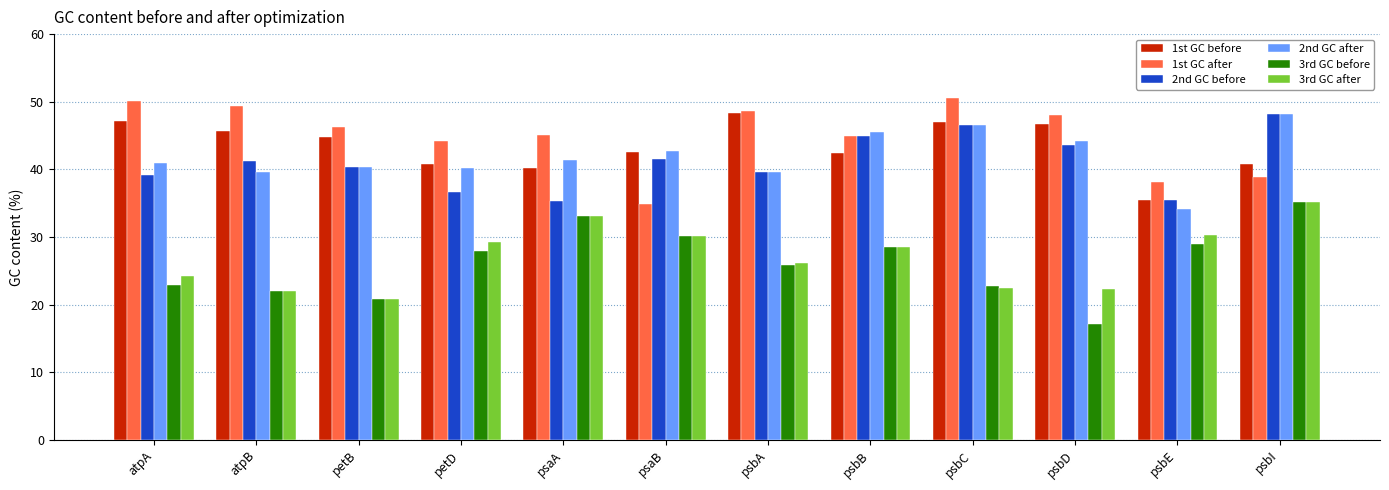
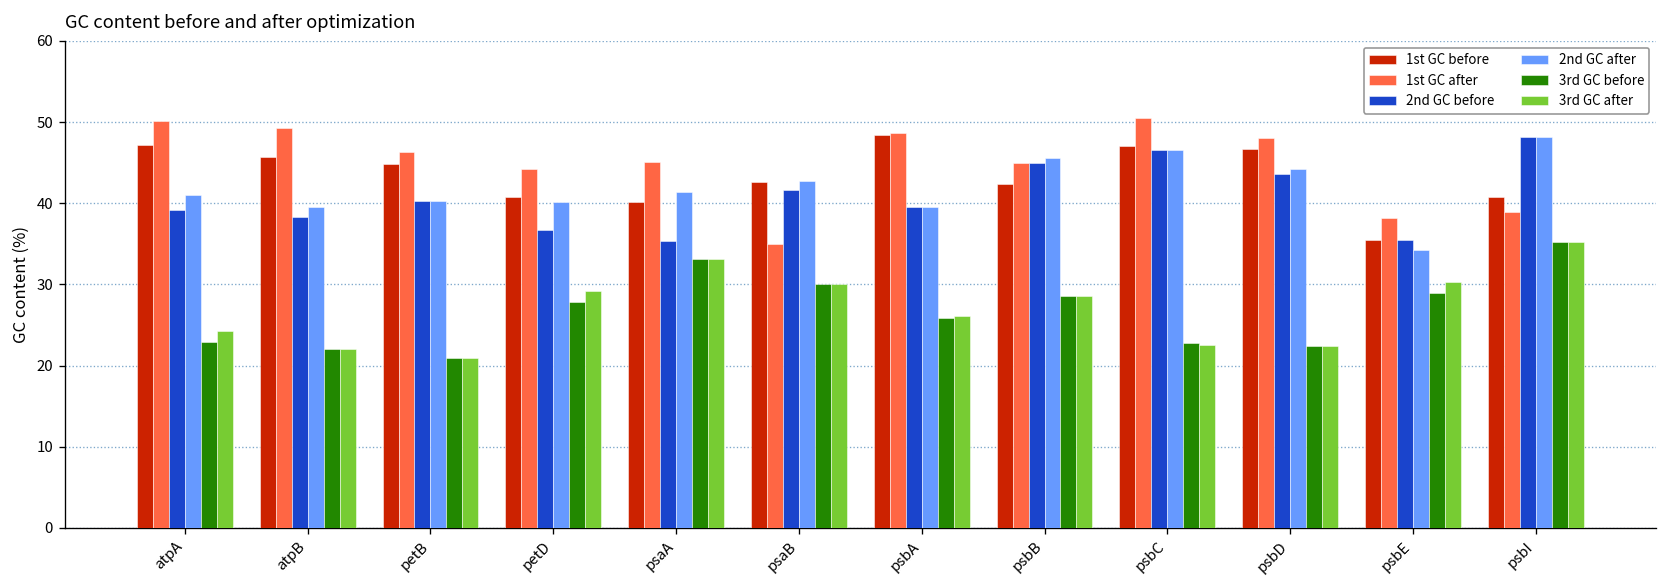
2nd GC before, atpB: 41 -> 38
3rd GC before, psbD: 17 -> 22
